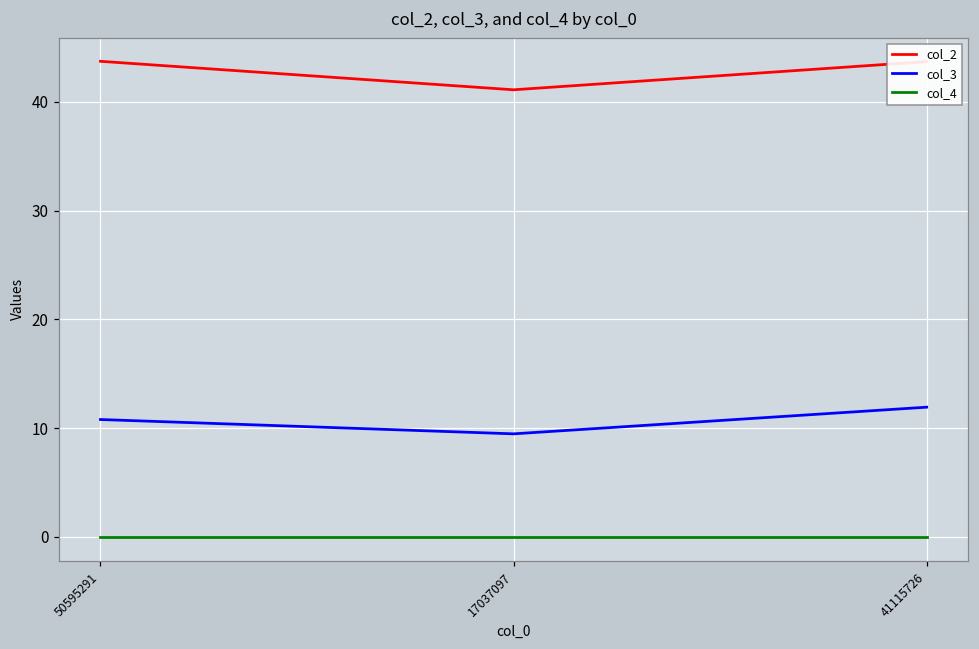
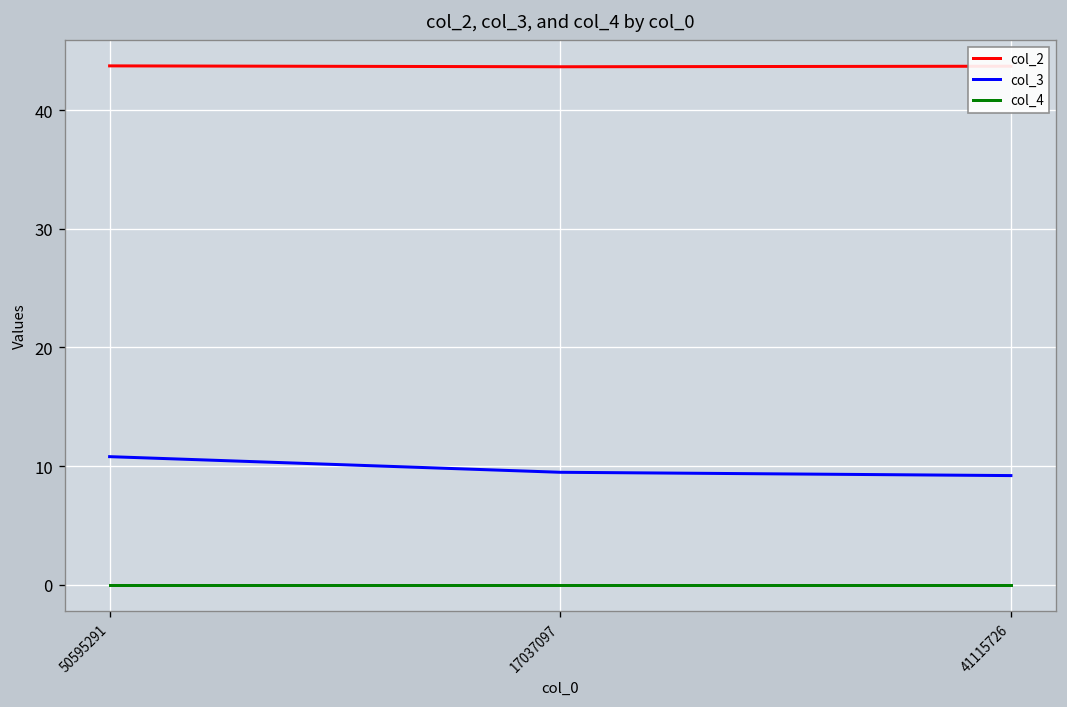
col_2, 17037097: 41 -> 44
col_3, 41115726: 12 -> 9
